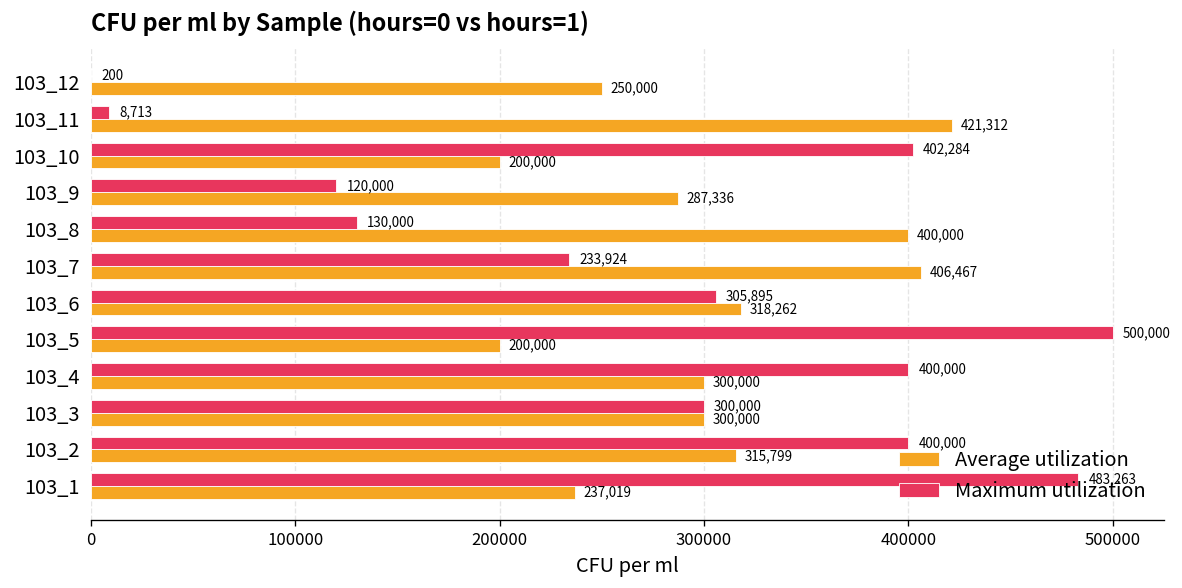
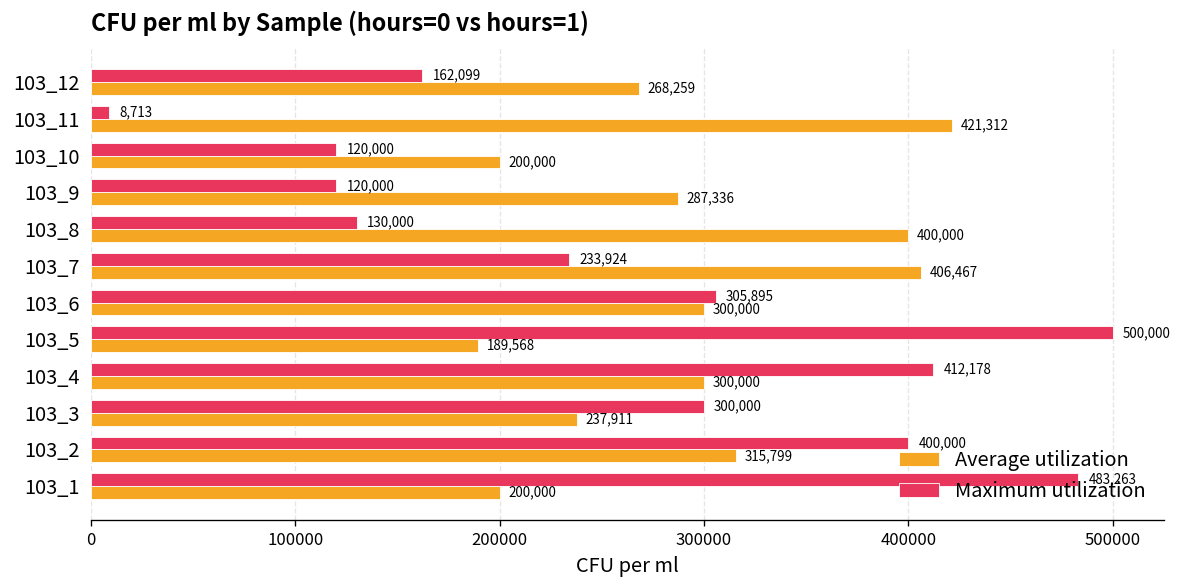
Maximum utilization, 103_12: 200 -> 162,099
Average utilization, 103_12: 250,000 -> 268,259
Maximum utilization, 103_10: 402,284 -> 120,000
Average utilization, 103_6: 318,262 -> 300,000
Average utilization, 103_5: 200,000 -> 189,568
Maximum utilization, 103_4: 400,000 -> 412,178
Average utilization, 103_3: 300,000 -> 237,911
Average utilization, 103_1: 237,019 -> 200,000
